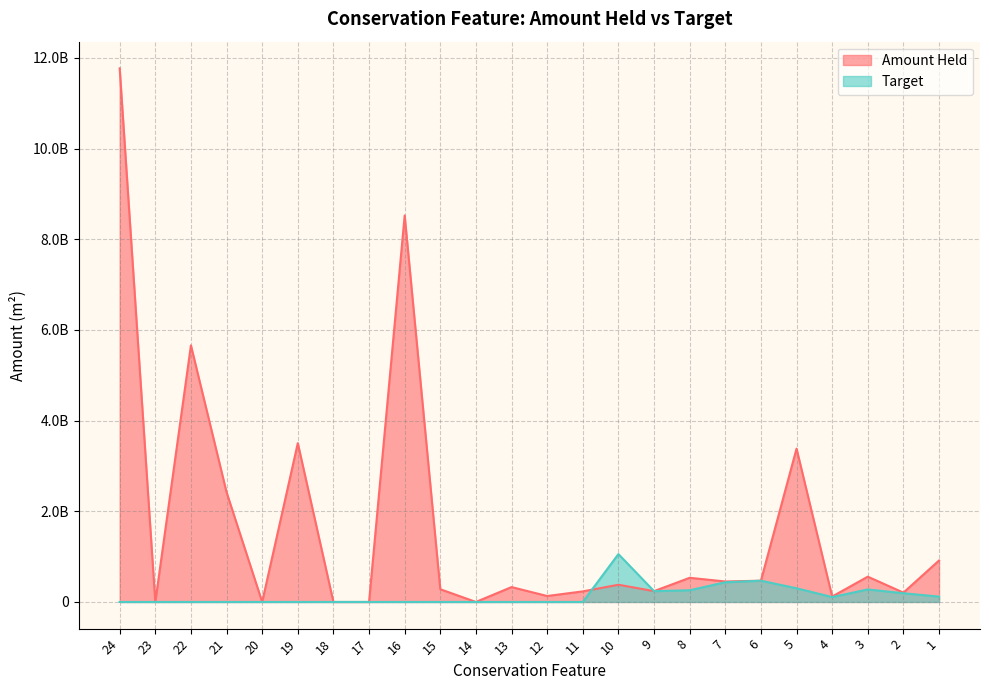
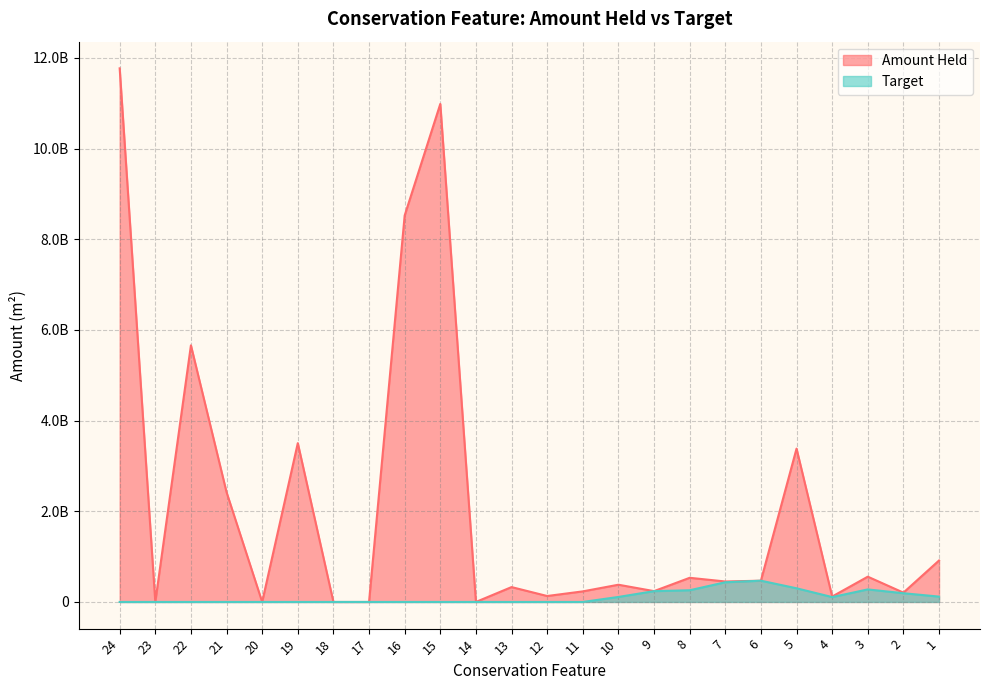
Amount Held, 15: 300000000 -> 11000000000
Target, 10: 1100000000 -> 100000000
